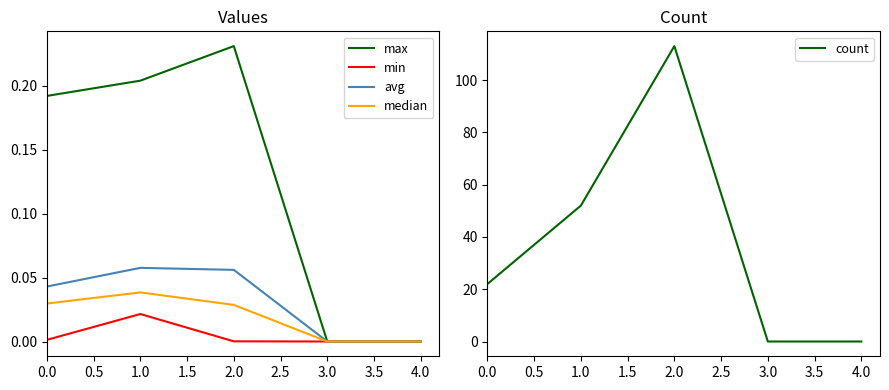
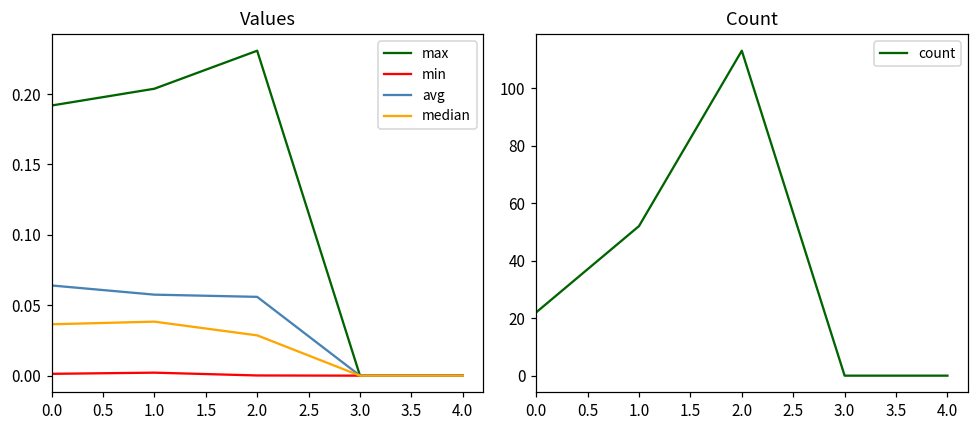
Values, avg, 0.0: 0.043 -> 0.064
Values, median, 0.0: 0.030 -> 0.036
Values, min, 1.0: 0.021 -> 0.002
